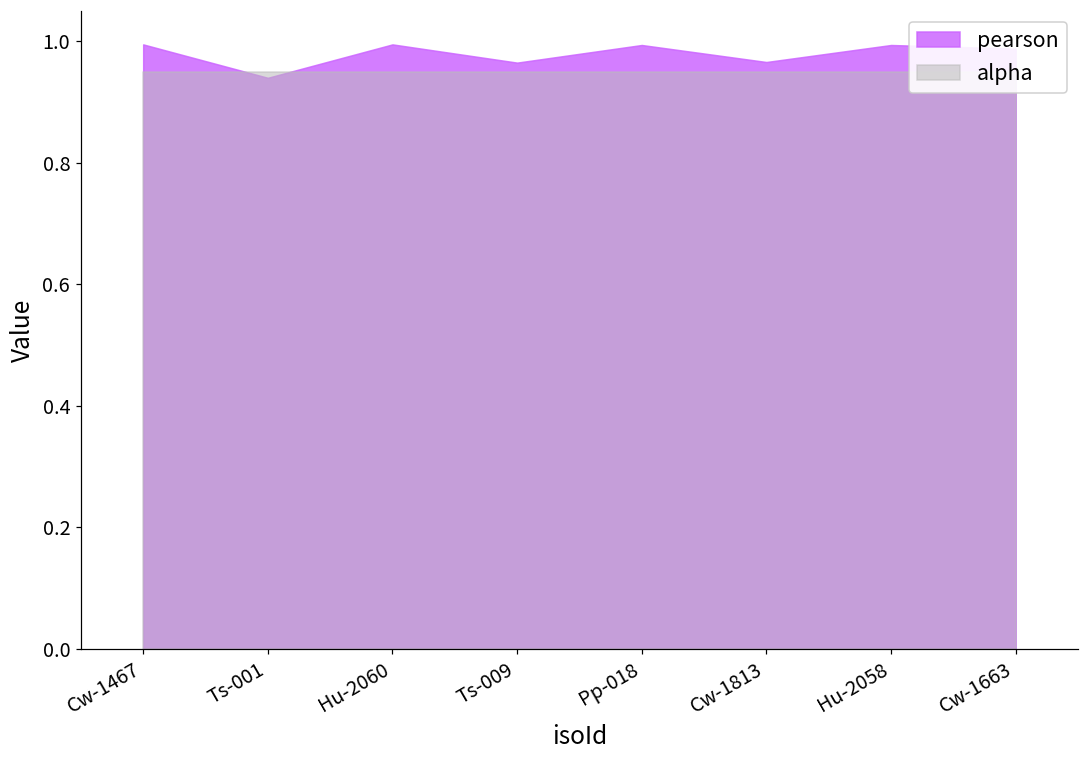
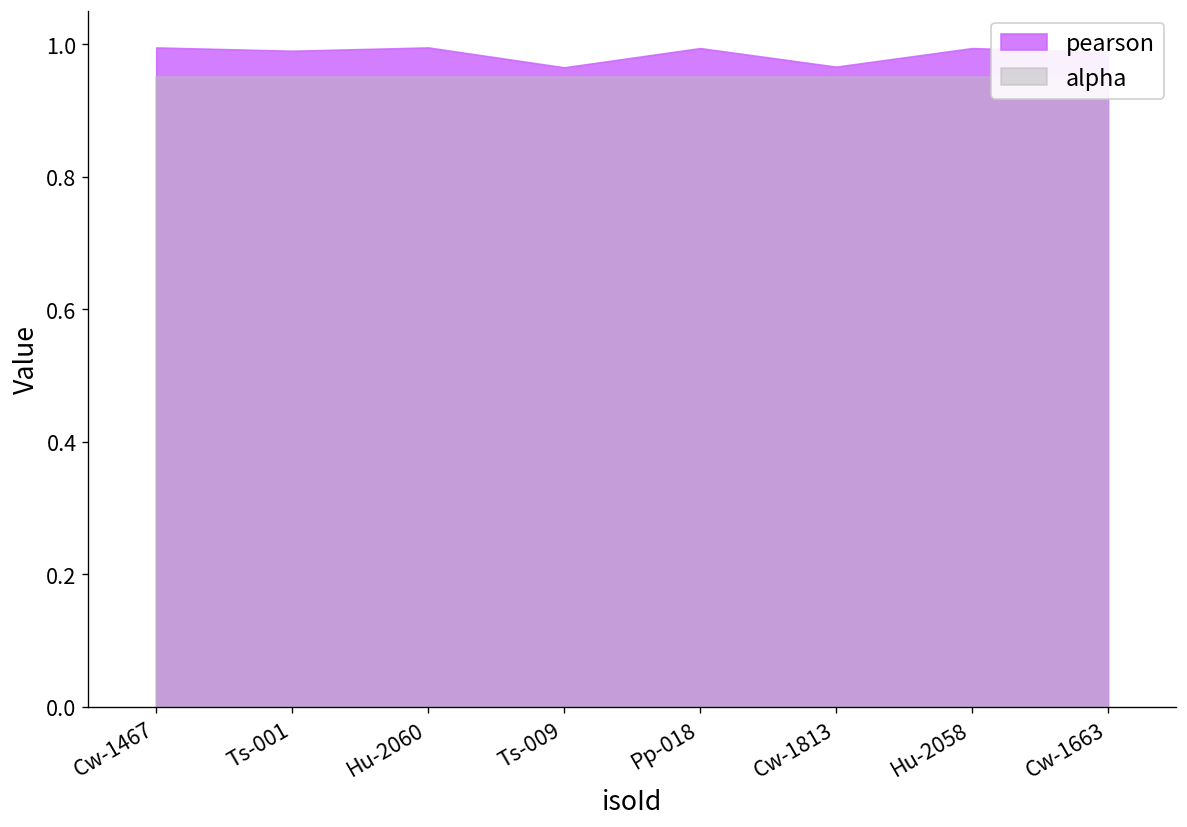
pearson, Ts-001: 0.94 -> 0.99
